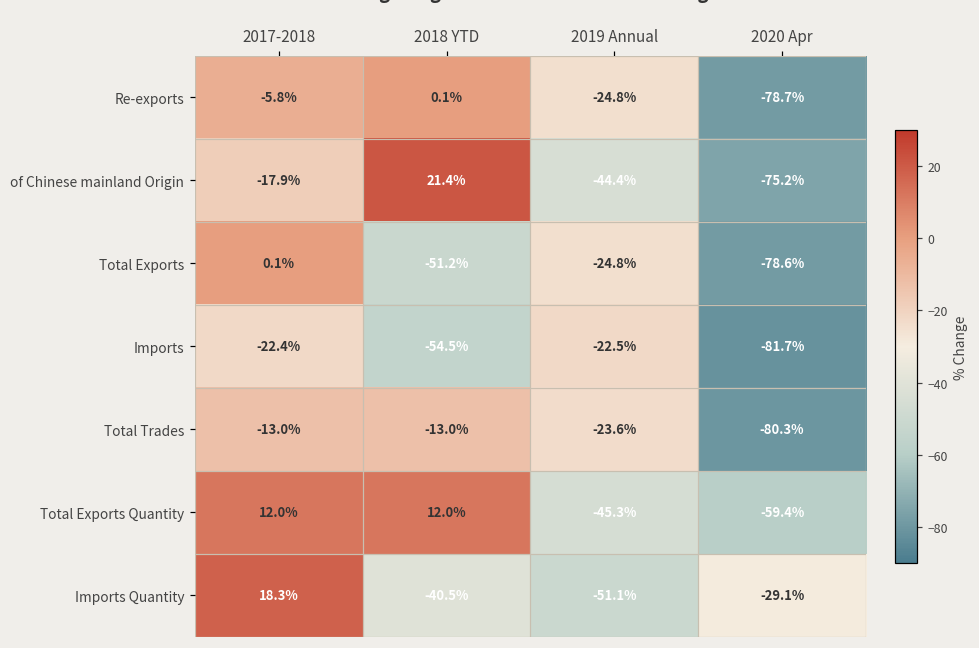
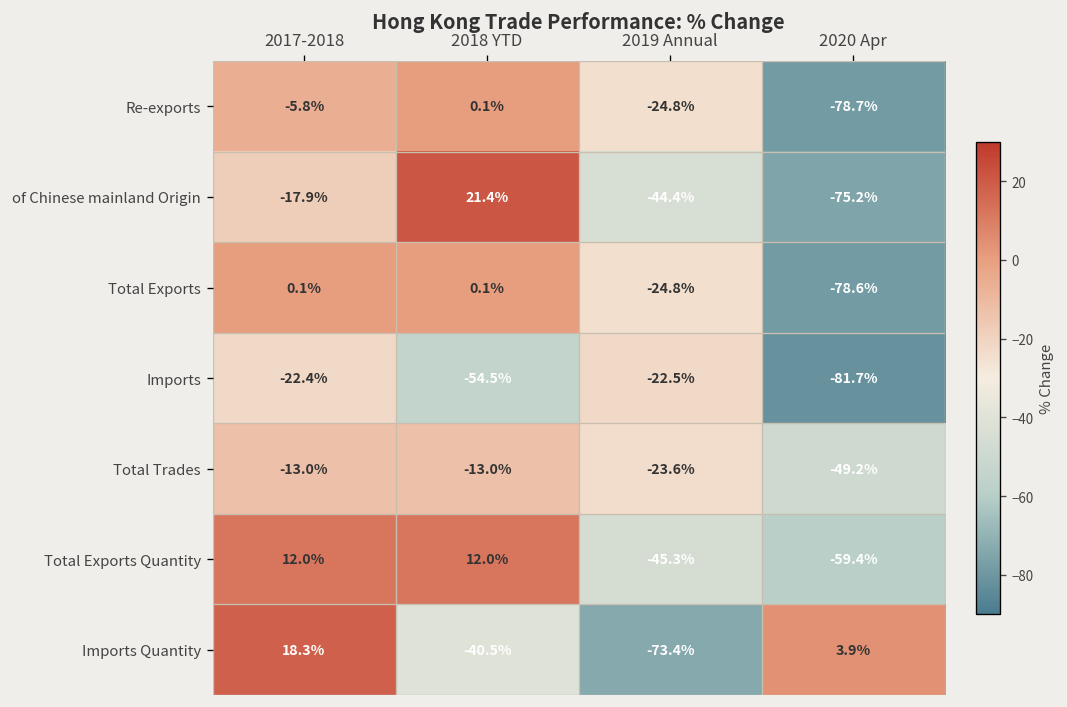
Total Exports, 2018 YTD: -51.2% -> 0.1%
Total Trades, 2020 Apr: -80.3% -> -49.2%
Imports Quantity, 2019 Annual: -51.1% -> -73.4%
Imports Quantity, 2020 Apr: -29.1% -> 3.9%
